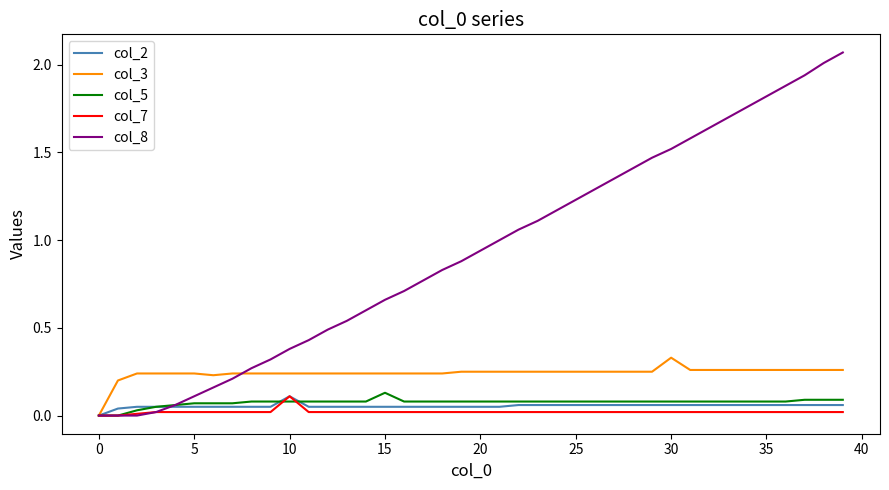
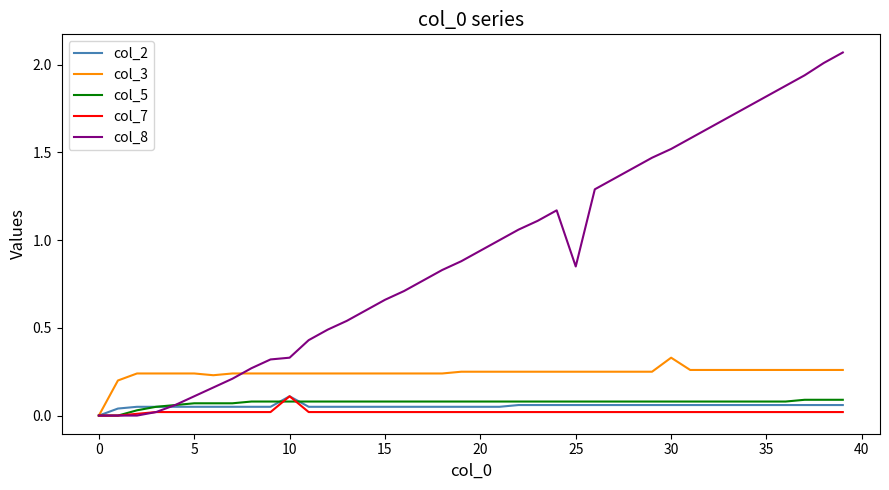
col_8, 10: 0.38 -> 0.33
col_5, 15: 0.13 -> 0.08
col_8, 25: 1.23 -> 0.85
